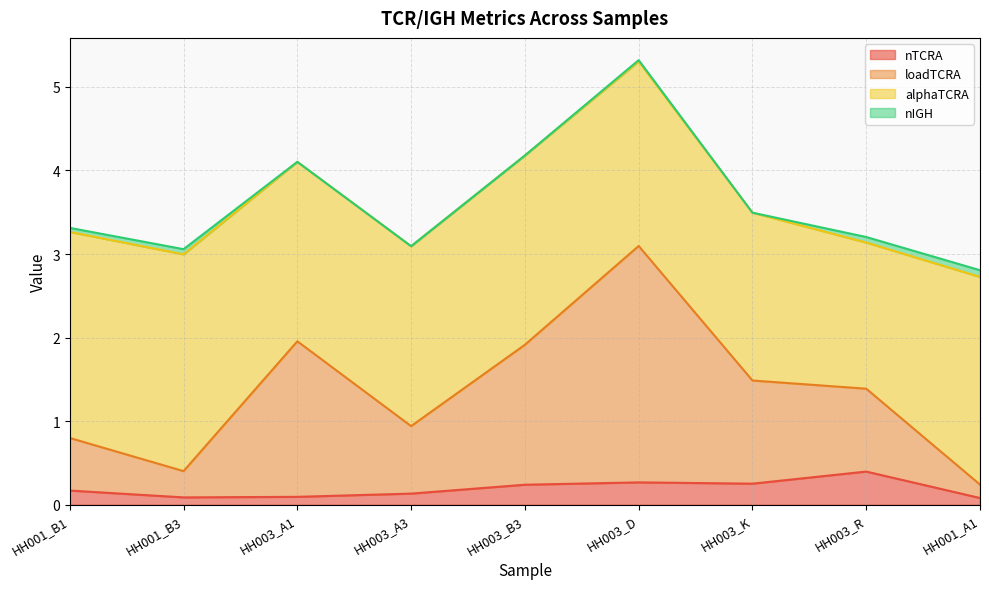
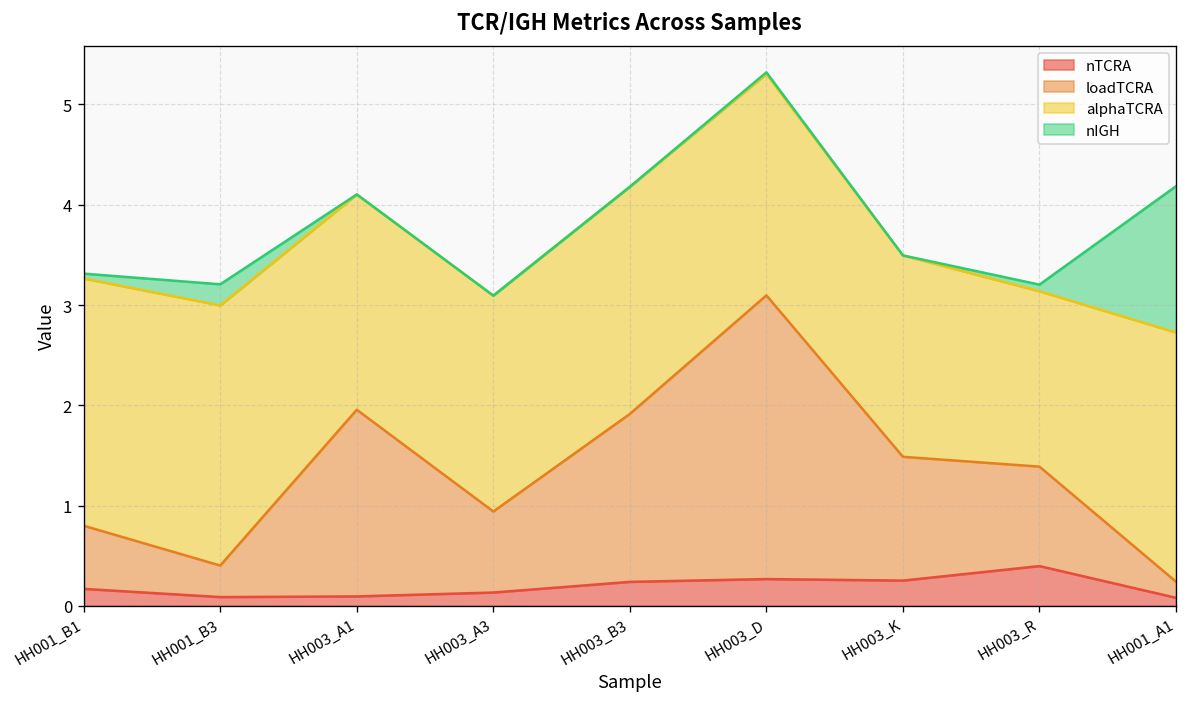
nIGH, HH001_B3: 0.1 -> 0.2
nIGH, HH001_A1: 0.1 -> 1.5
